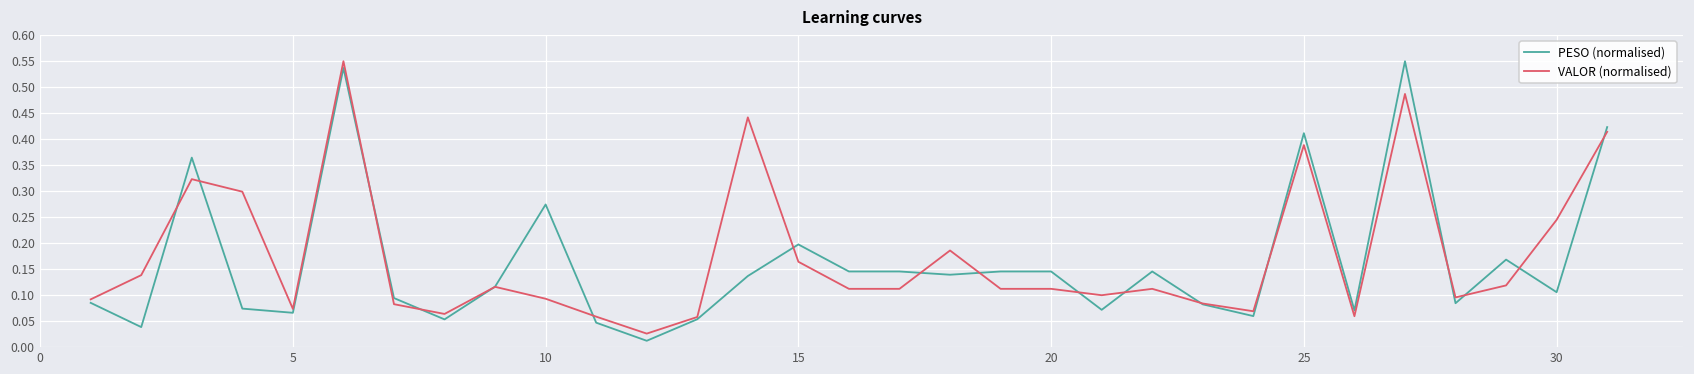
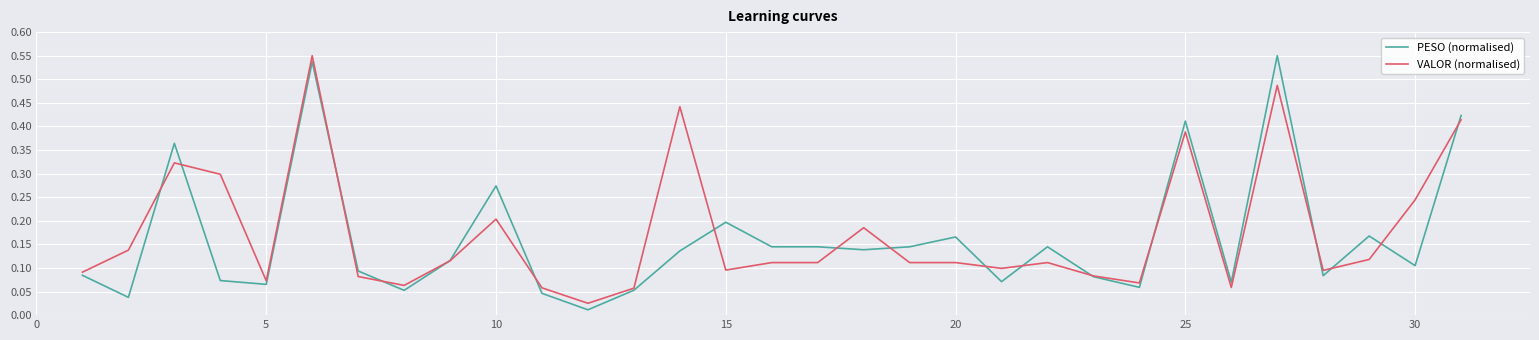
VALOR (normalised), 10: 0.09 -> 0.20
VALOR (normalised), 15: 0.16 -> 0.10
PESO (normalised), 20: 0.14 -> 0.17
